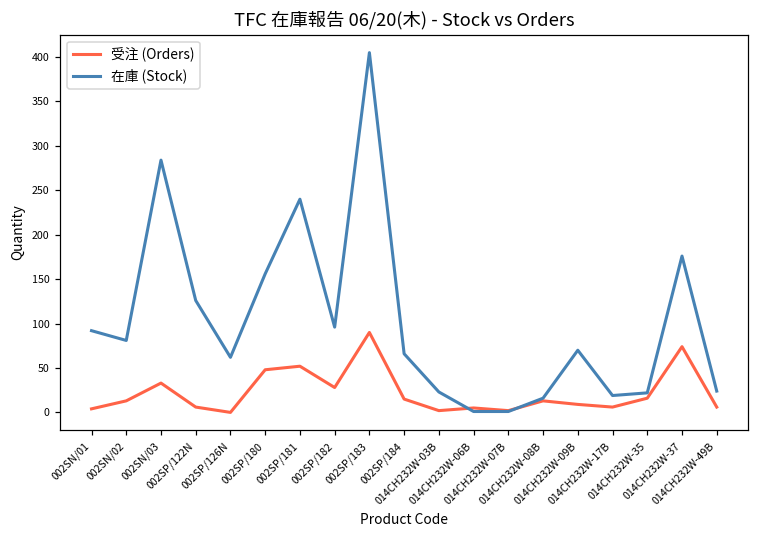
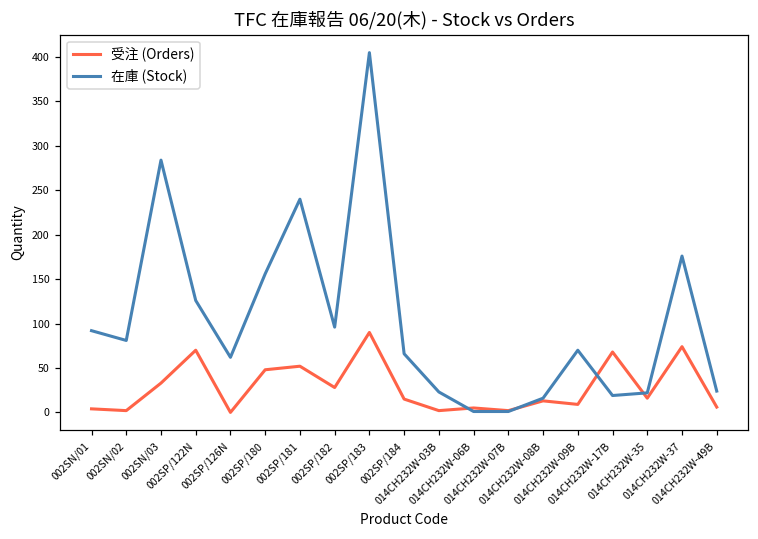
受注 (Orders), 002SN/02: 10 -> 0
受注 (Orders), 002SP/122N: 10 -> 70
受注 (Orders), 014CH232W-17B: 10 -> 70
